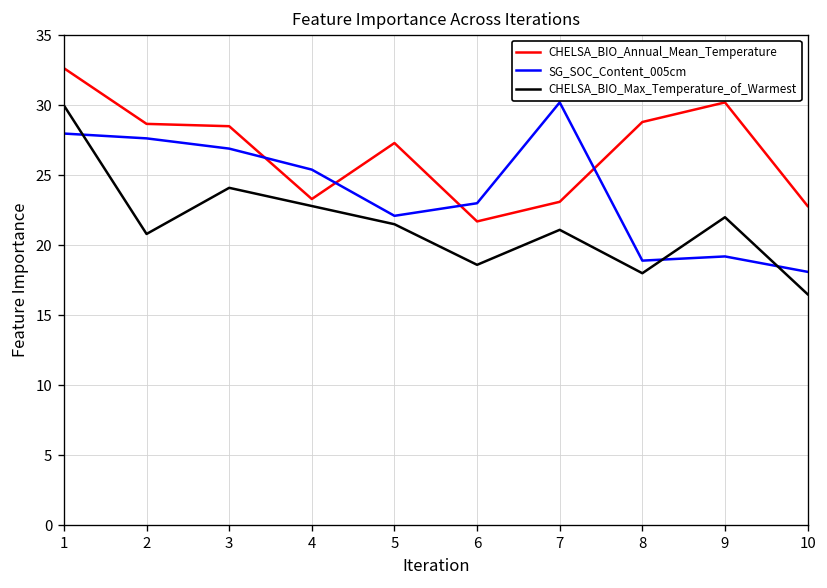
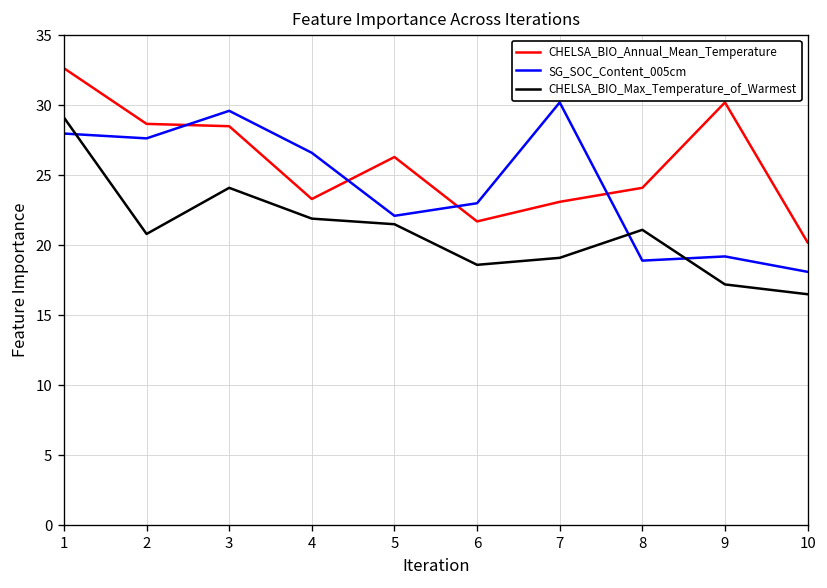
CHELSA_BIO_Max_Temperature_of_Warmest, 1: 30.0 -> 29.1
SG_SOC_Content_005cm, 3: 26.9 -> 29.6
SG_SOC_Content_005cm, 4: 25.4 -> 26.6
CHELSA_BIO_Max_Temperature_of_Warmest, 4: 22.8 -> 21.9
CHELSA_BIO_Annual_Mean_Temperature, 5: 27.3 -> 26.3
CHELSA_BIO_Max_Temperature_of_Warmest, 7: 21.1 -> 19.1
CHELSA_BIO_Annual_Mean_Temperature, 8: 28.8 -> 24.1
CHELSA_BIO_Max_Temperature_of_Warmest, 8: 18.0 -> 21.1
CHELSA_BIO_Max_Temperature_of_Warmest, 9: 22.0 -> 17.2
CHELSA_BIO_Annual_Mean_Temperature, 10: 22.8 -> 20.2
